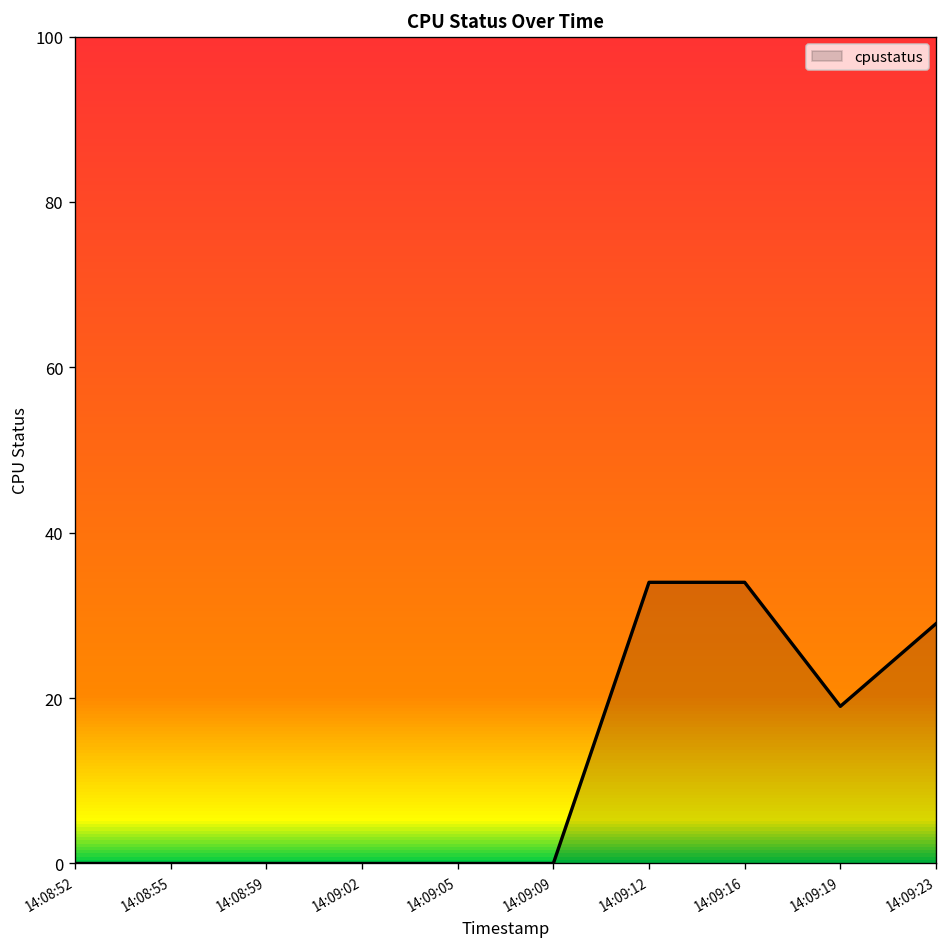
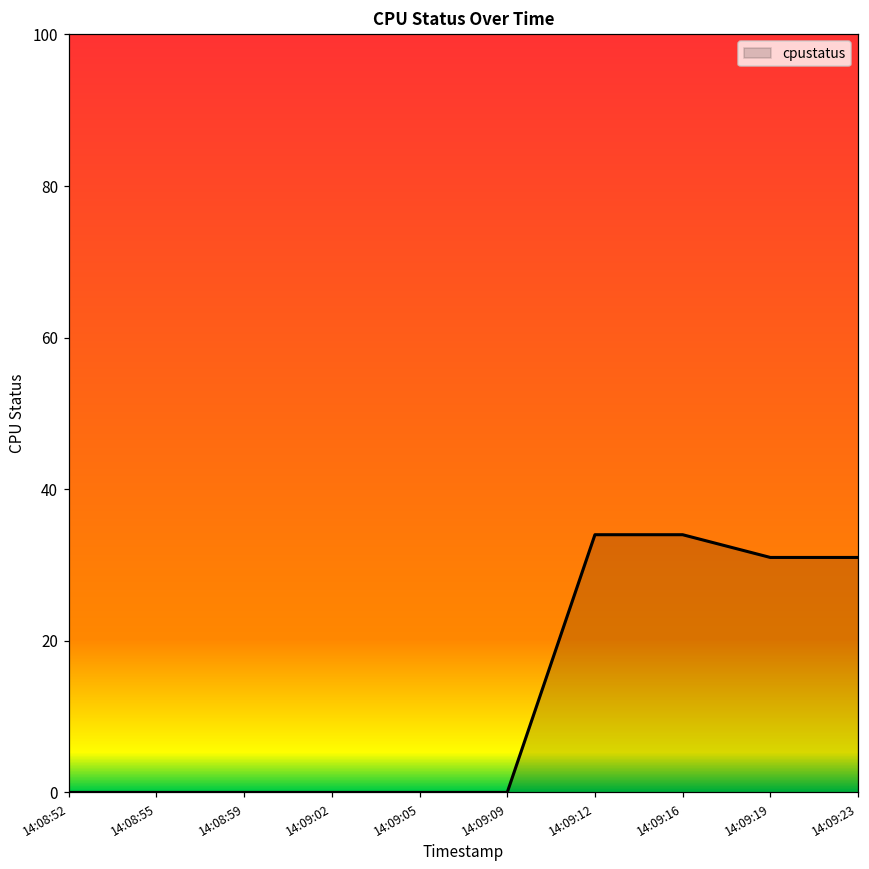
14:09:19: 19 -> 31
14:09:23: 29 -> 31
